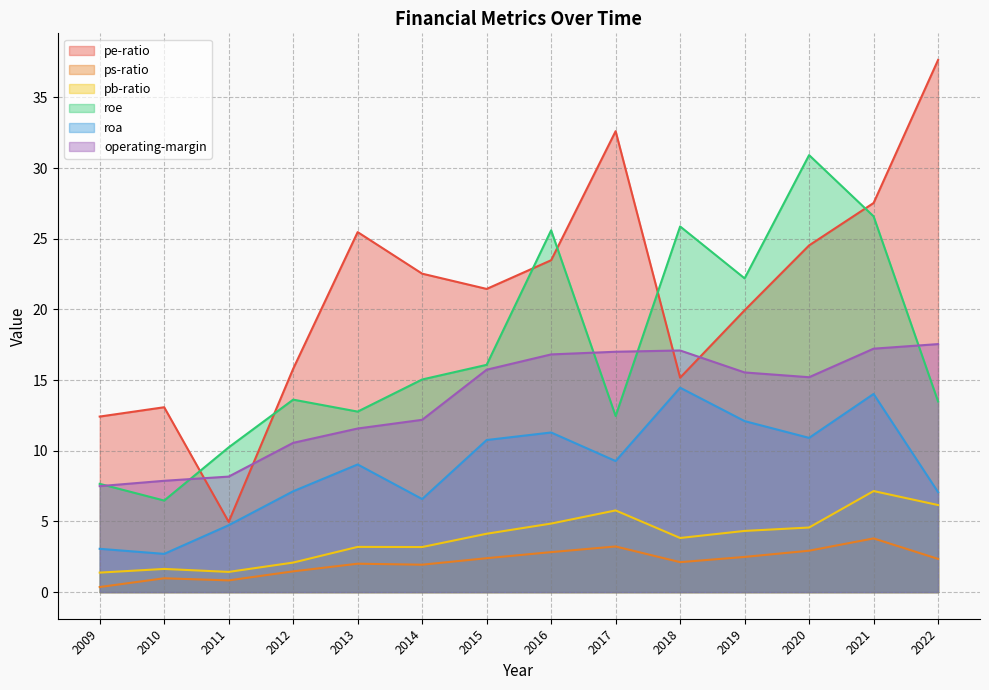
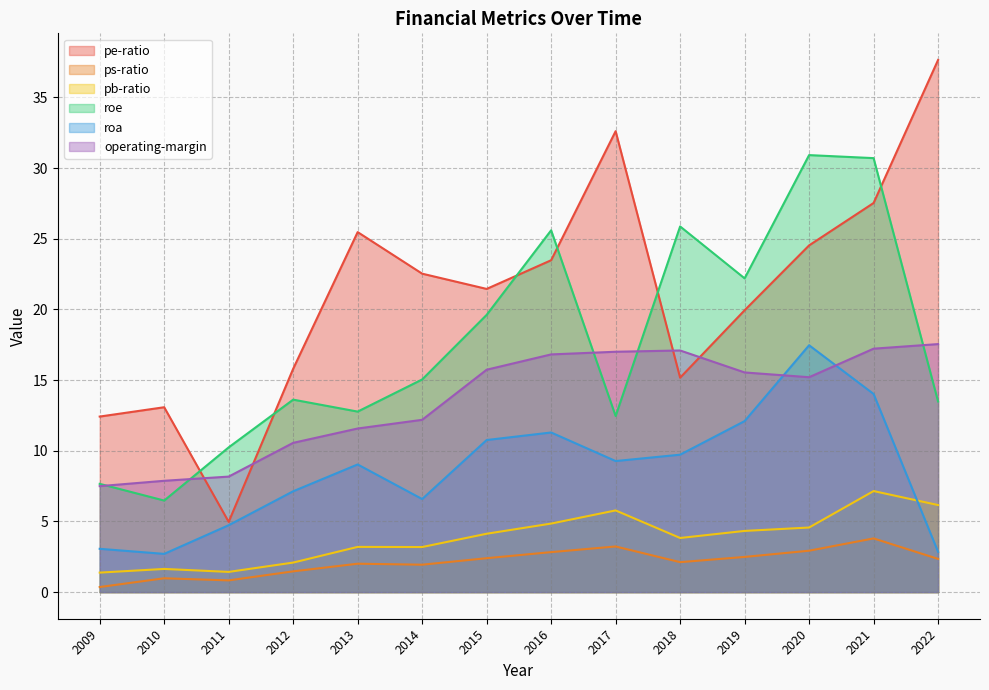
roe, 2015: 16.1 -> 19.6
roa, 2018: 14.5 -> 9.7
roa, 2020: 10.9 -> 17.5
roe, 2021: 26.6 -> 30.7
roa, 2022: 7.1 -> 2.9
